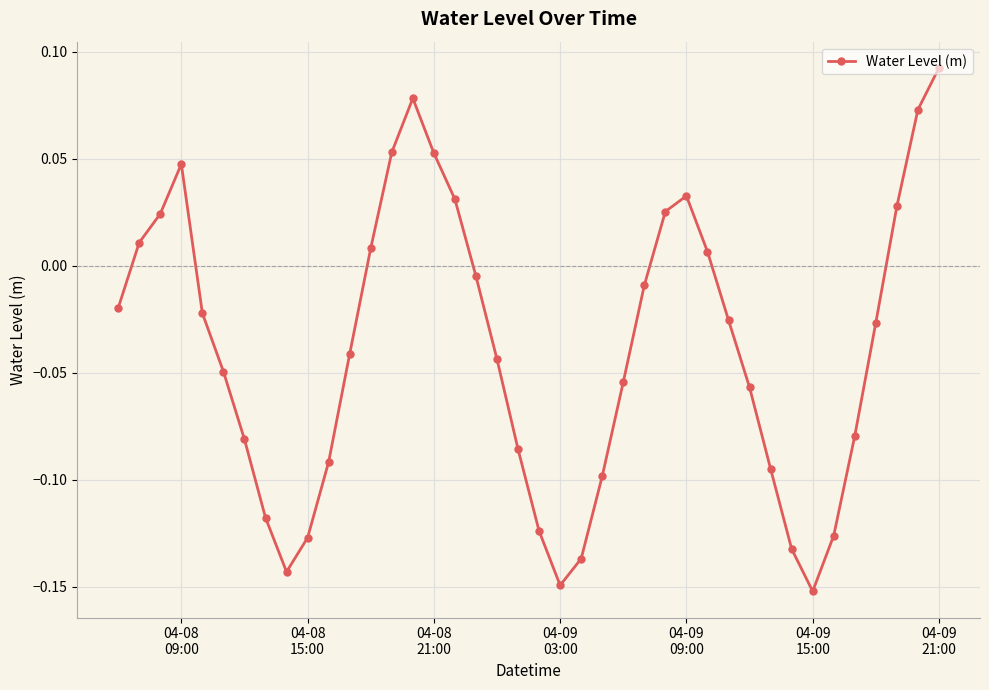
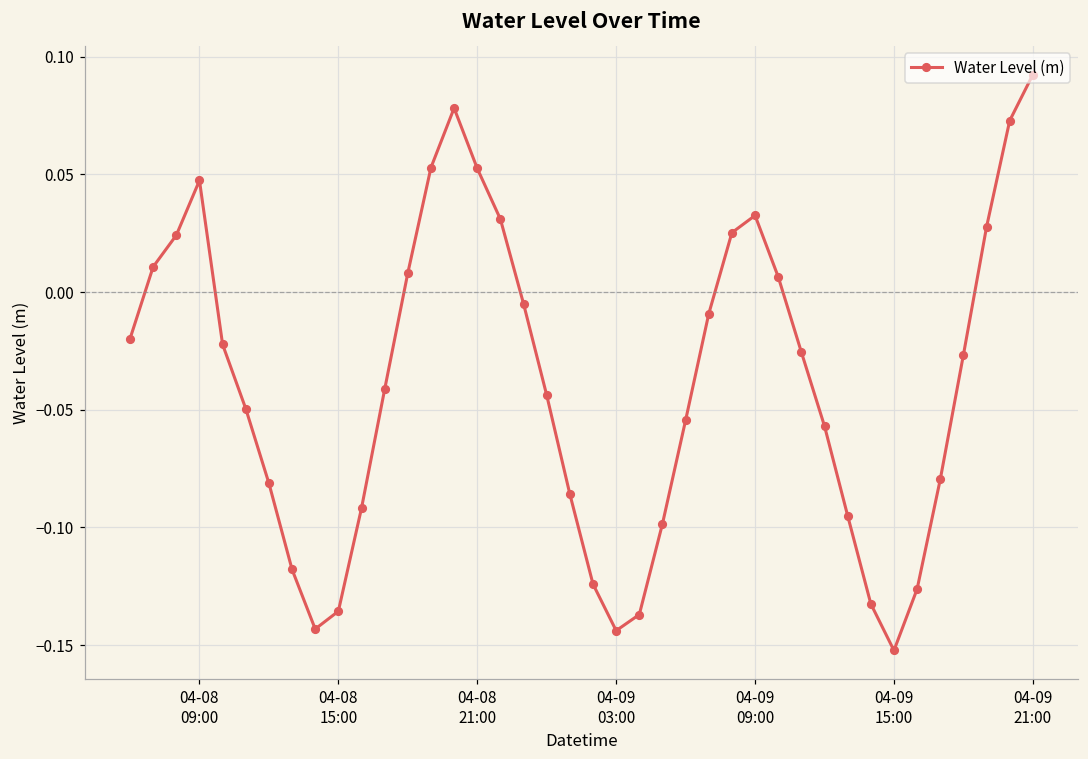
04-08 15:00: -0.127 -> -0.136
04-09 03:00: -0.149 -> -0.144
